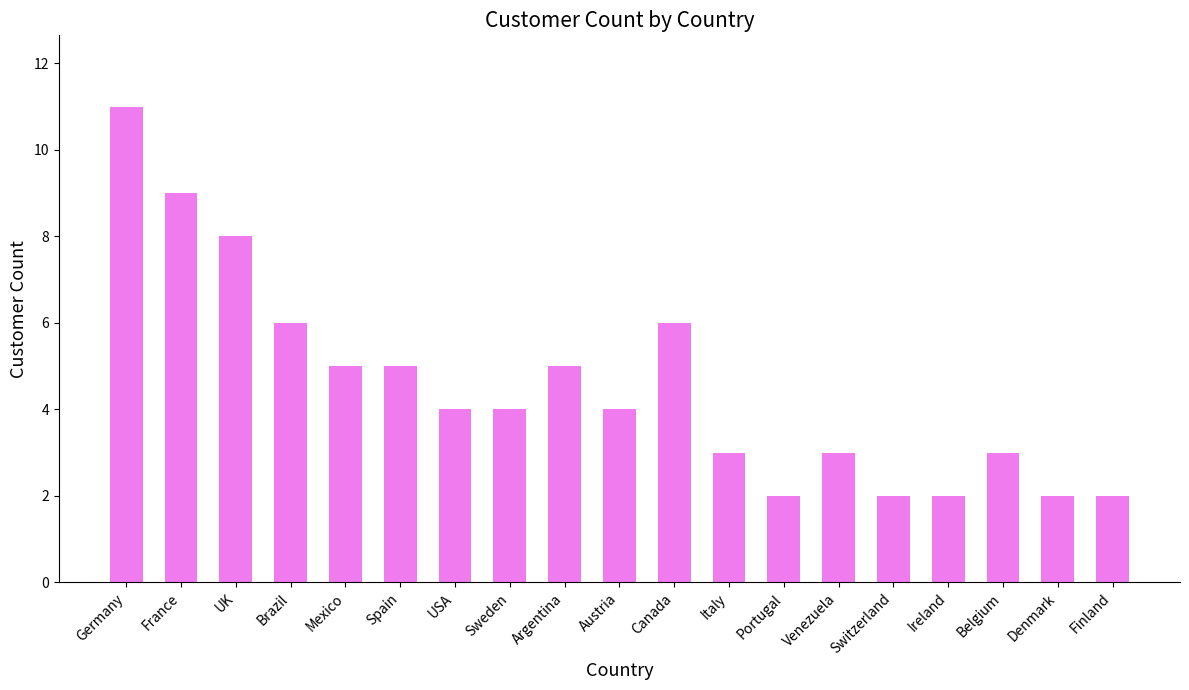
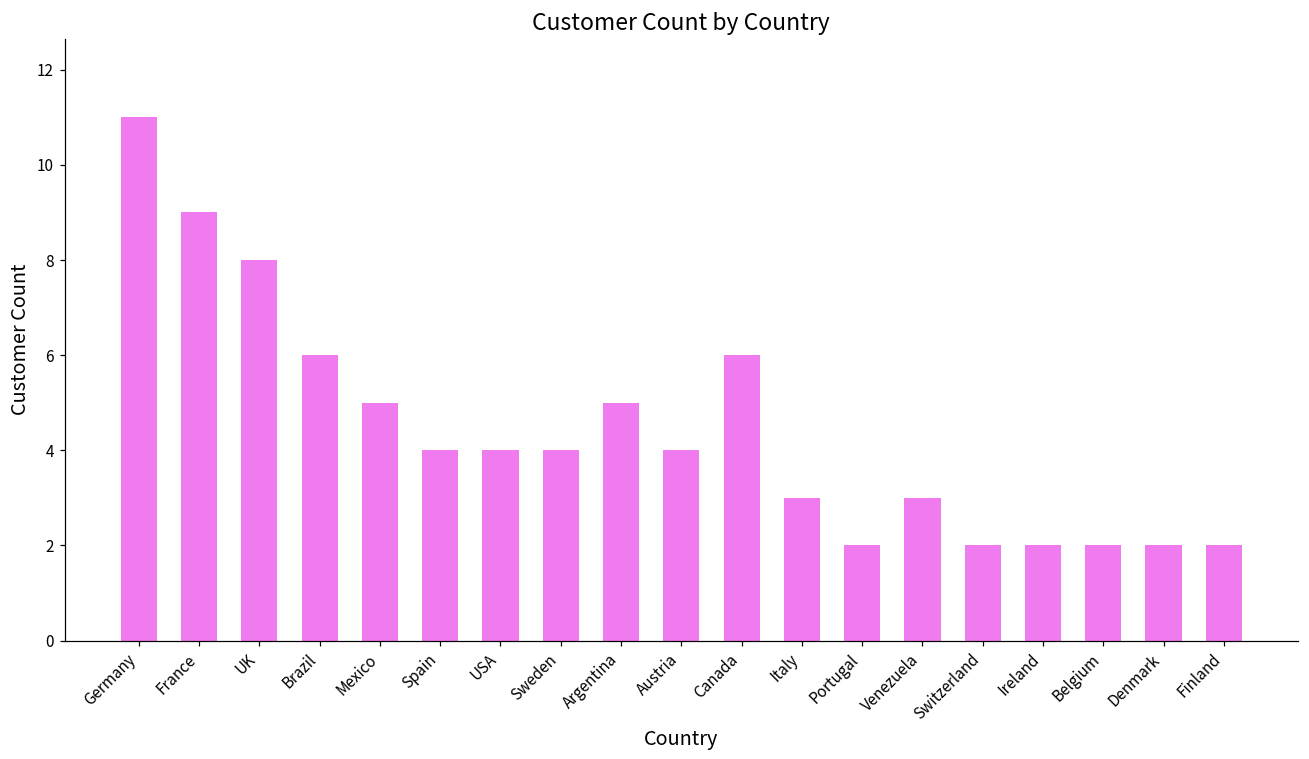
Spain: 5 -> 4
Belgium: 3 -> 2
